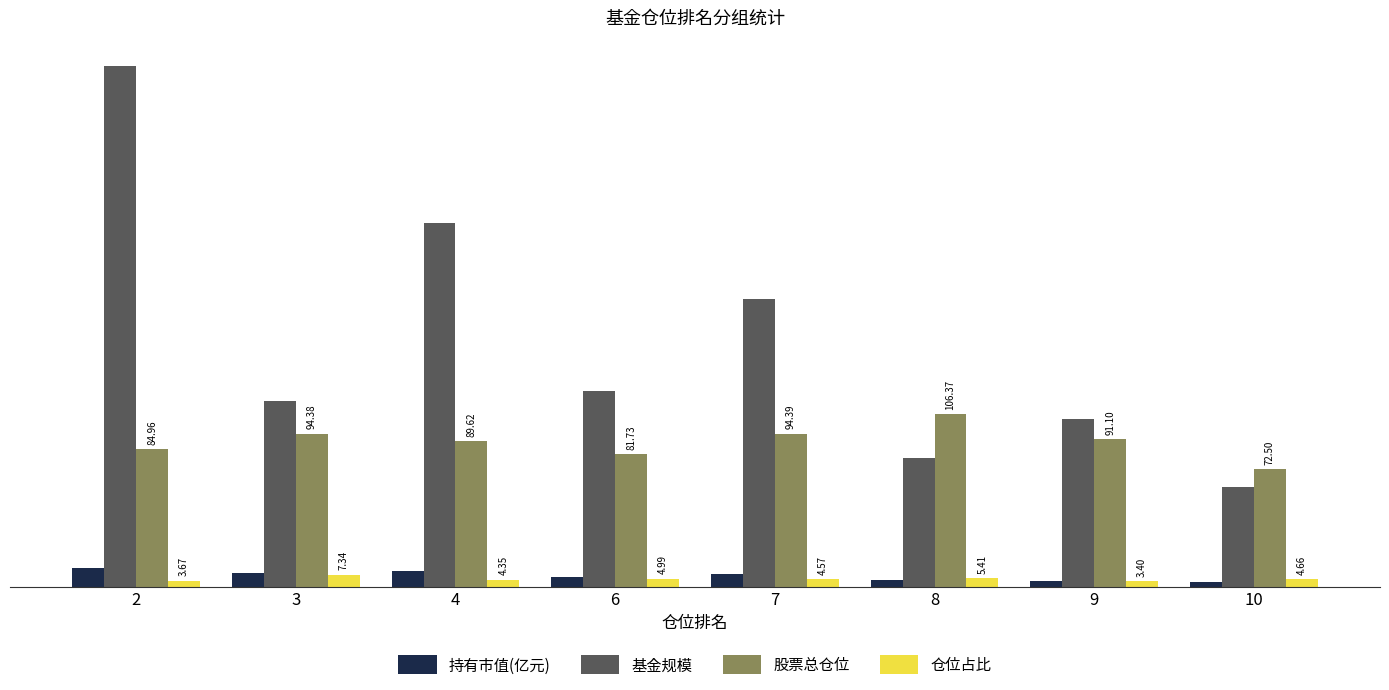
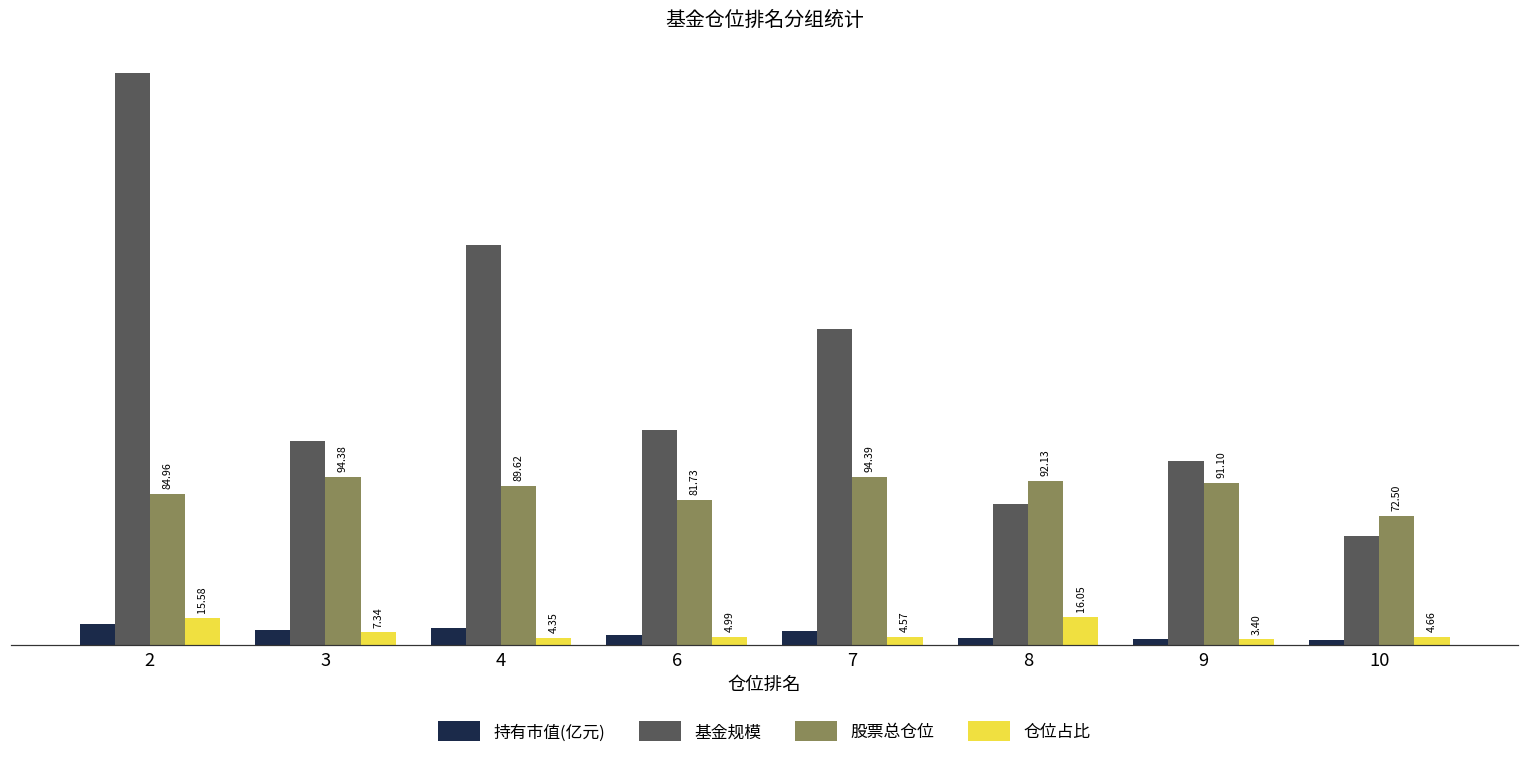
仓位占比, 2: 3.67 -> 15.58
股票总仓位, 8: 106.37 -> 92.13
仓位占比, 8: 5.41 -> 16.05
